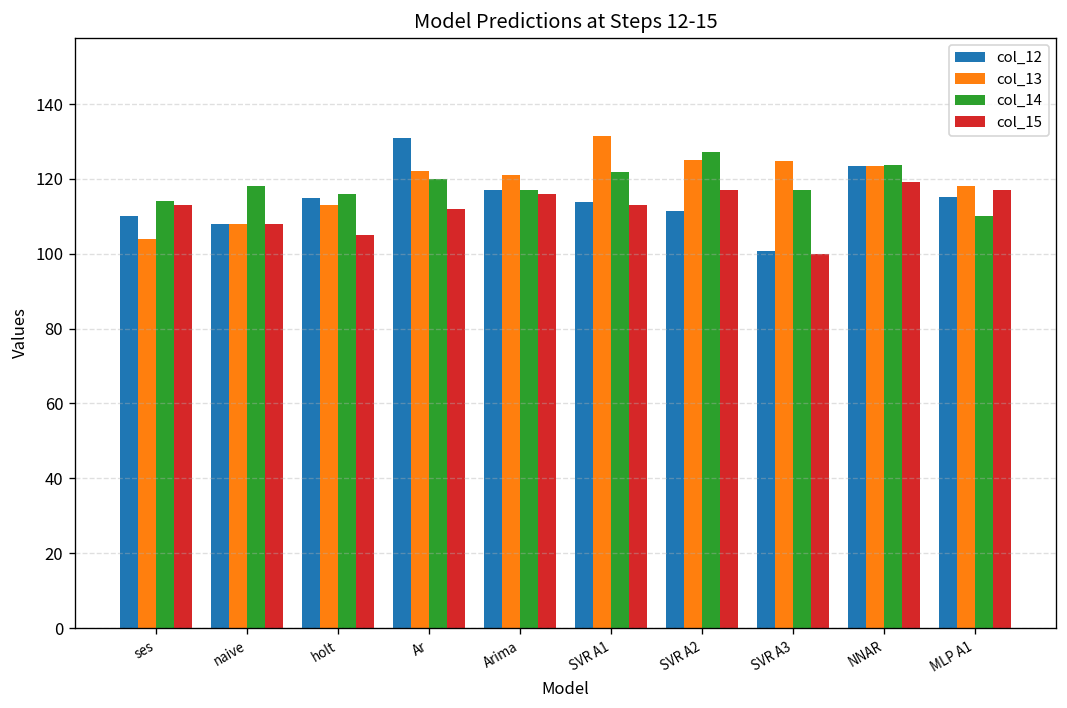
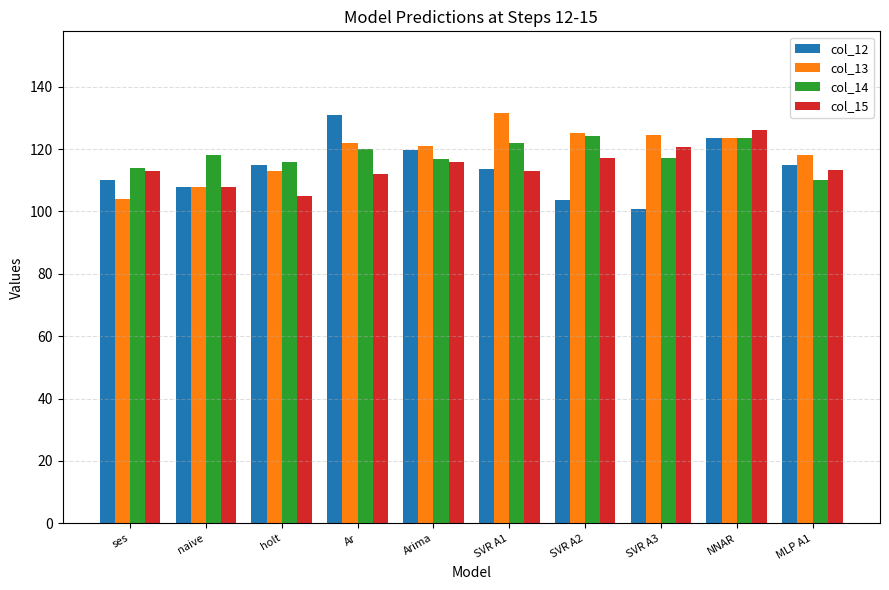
col_12, Arima: 117 -> 120
col_12, SVR A2: 111 -> 104
col_14, SVR A2: 127 -> 124
col_15, SVR A3: 100 -> 121
col_15, NNAR: 119 -> 126
col_15, MLP A1: 117 -> 113
